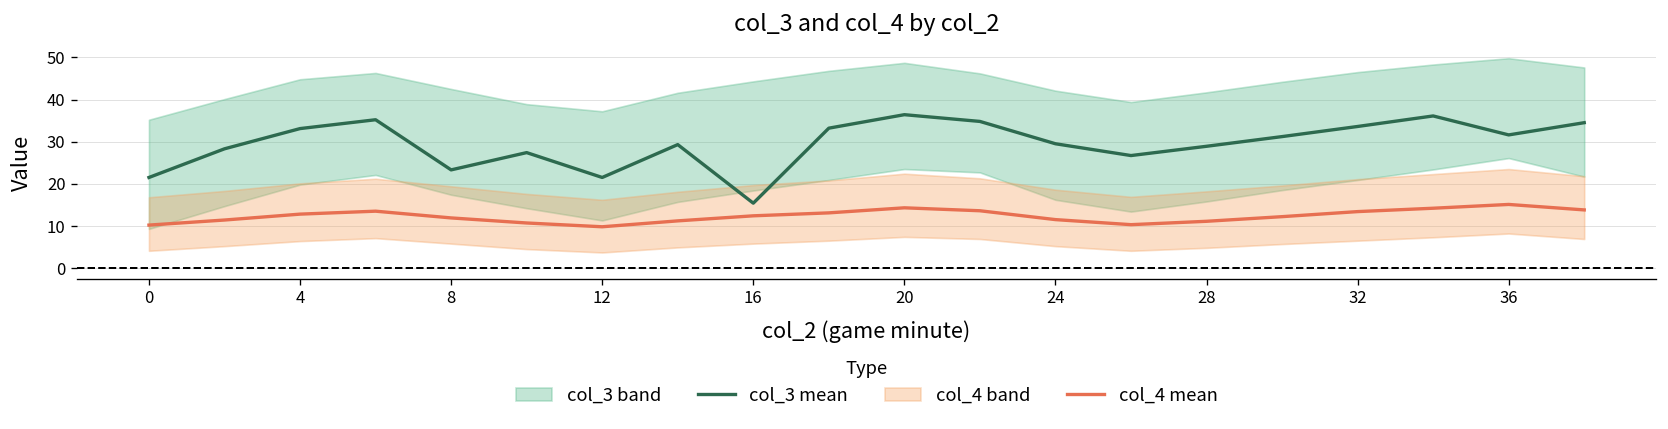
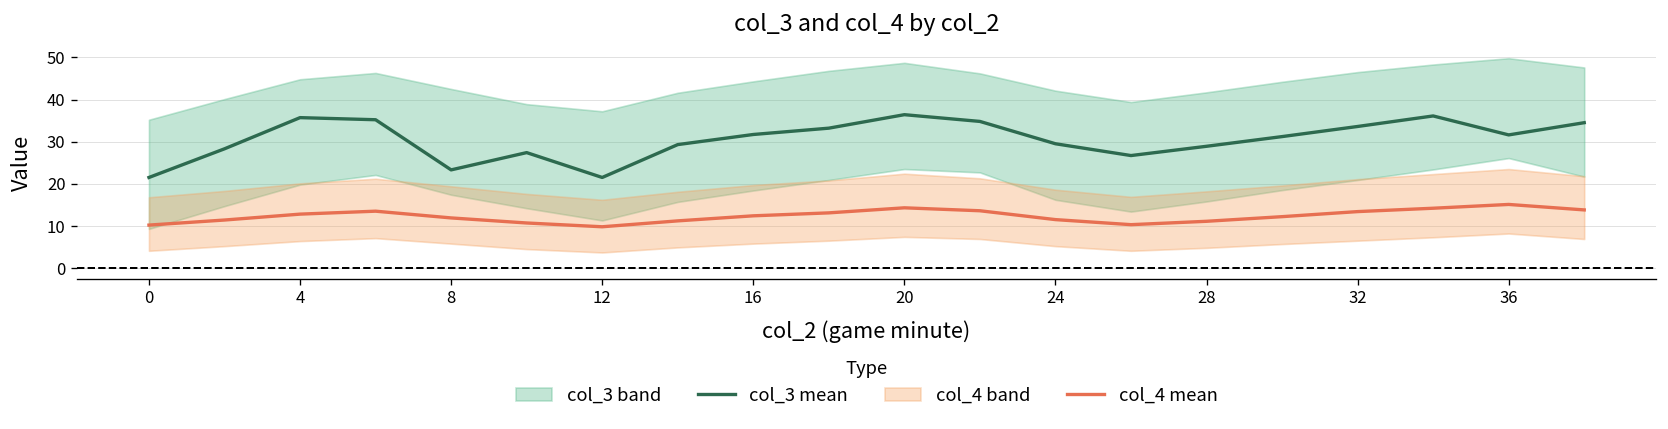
col_3 mean, 4: 33 -> 36
col_3 mean, 16: 15 -> 32
